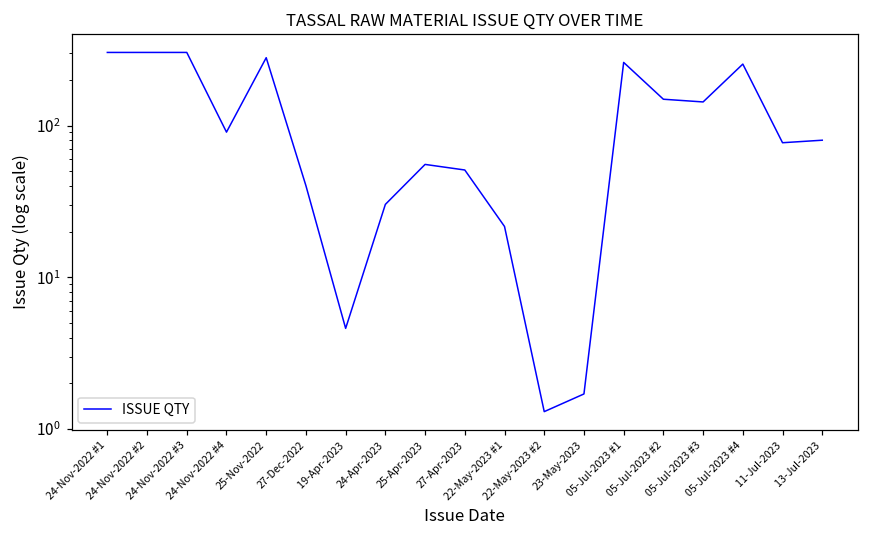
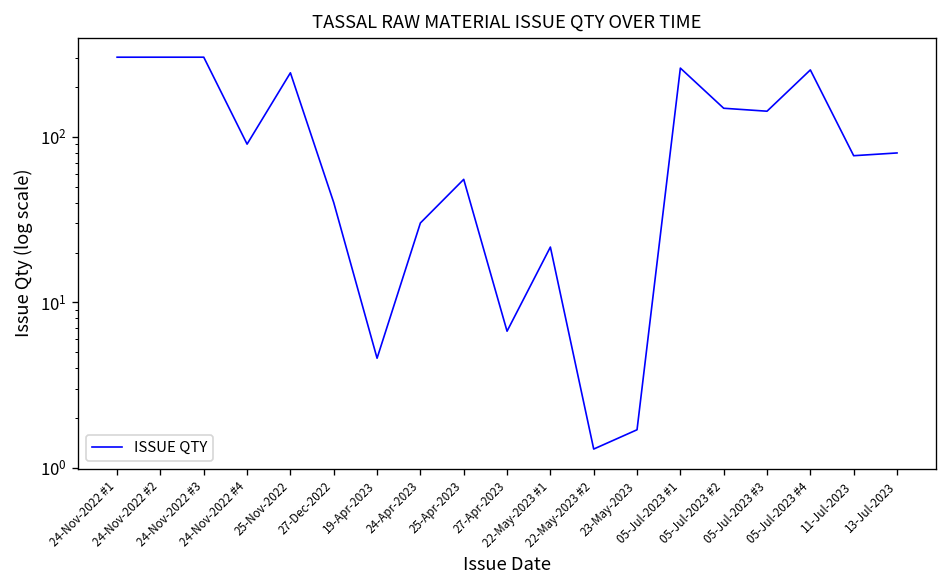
25-Nov-2022: 280 -> 240
27-Apr-2023: 51 -> 7
